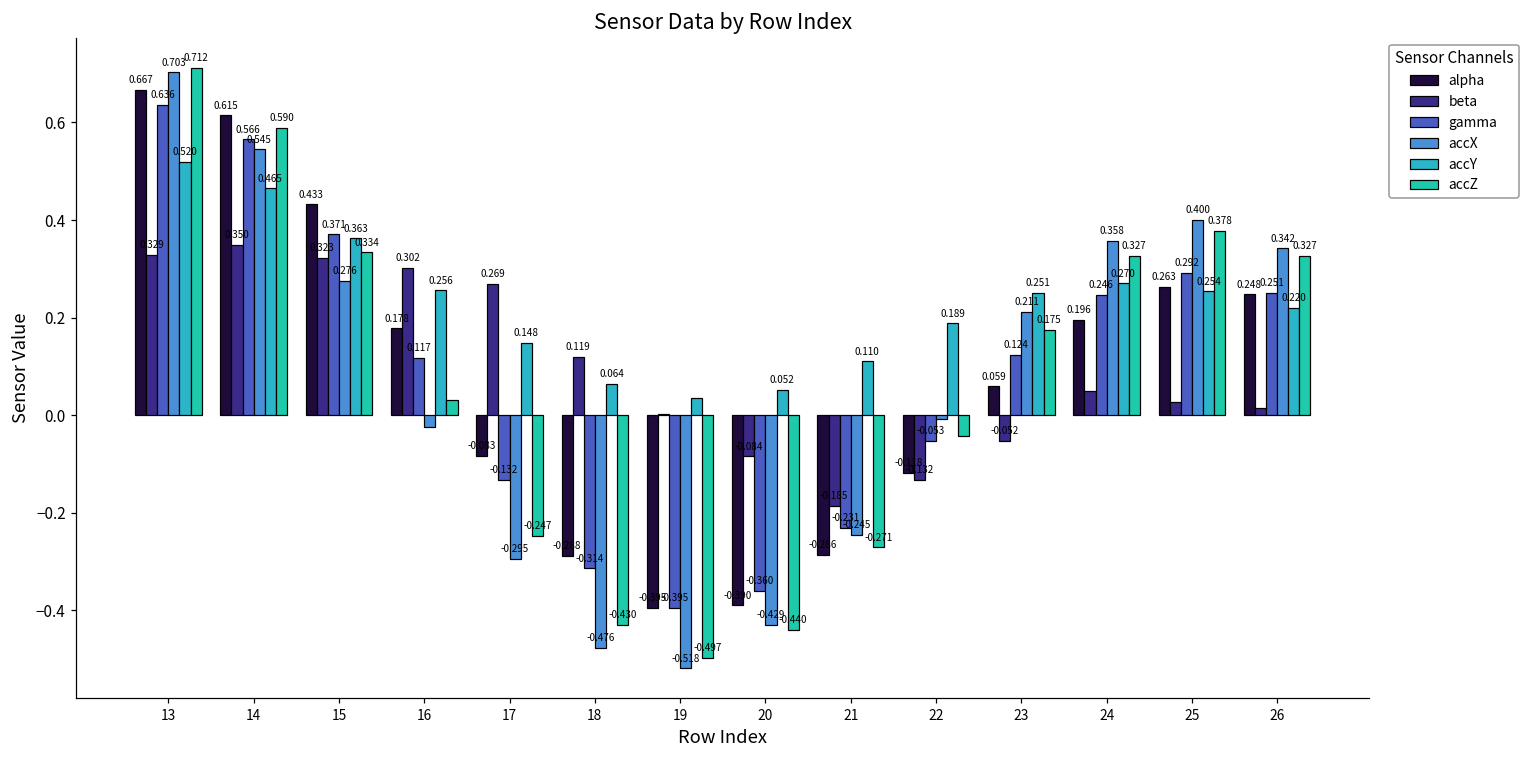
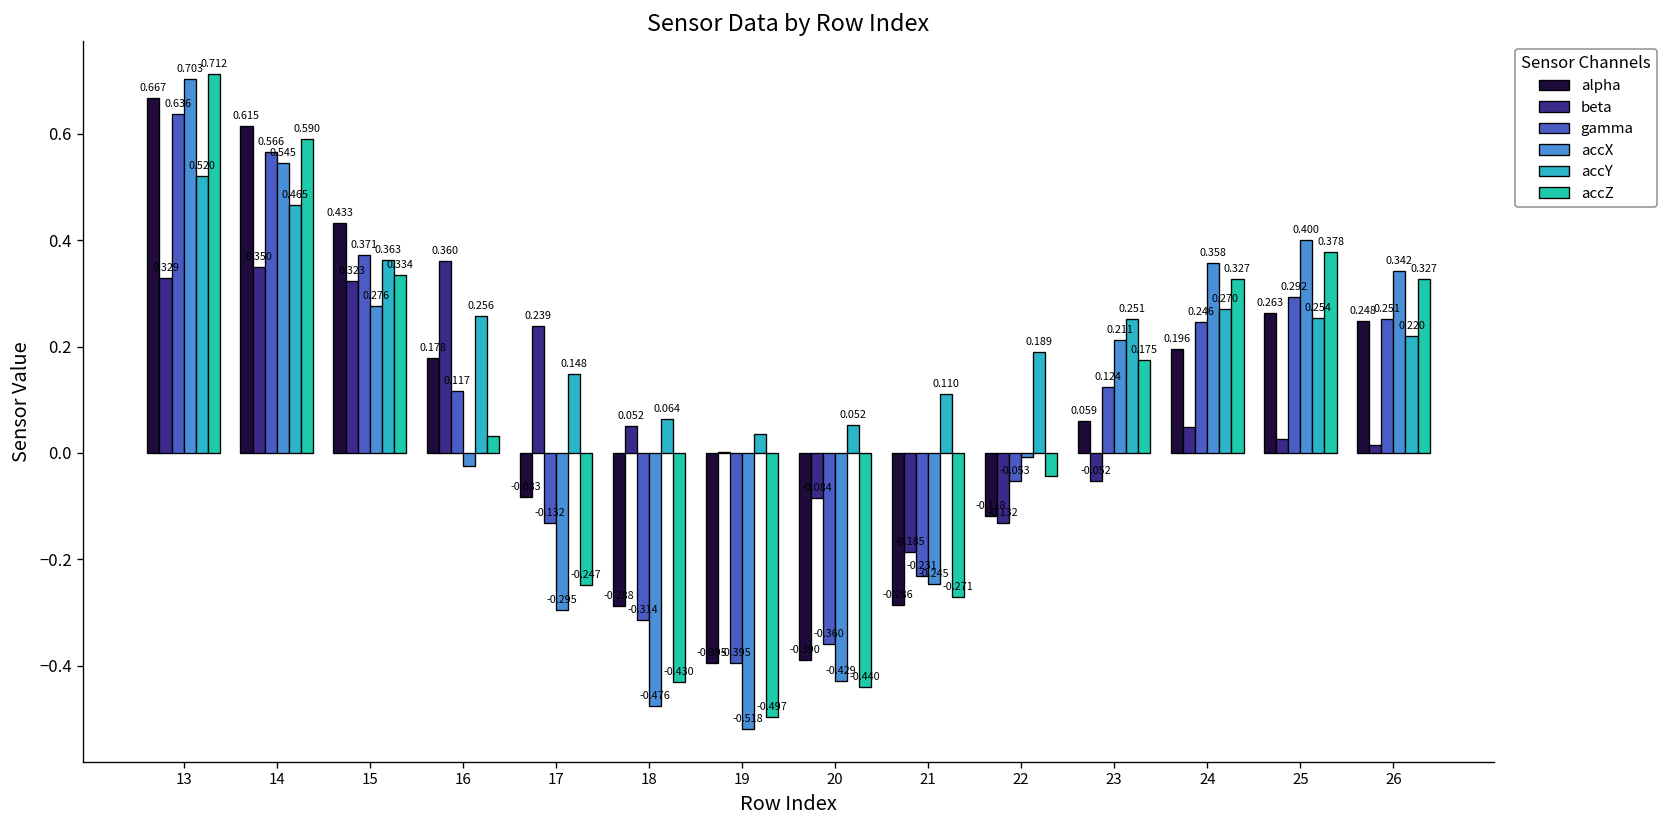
beta, 16: 0.302 -> 0.360
beta, 17: 0.269 -> 0.239
beta, 18: 0.119 -> 0.052
